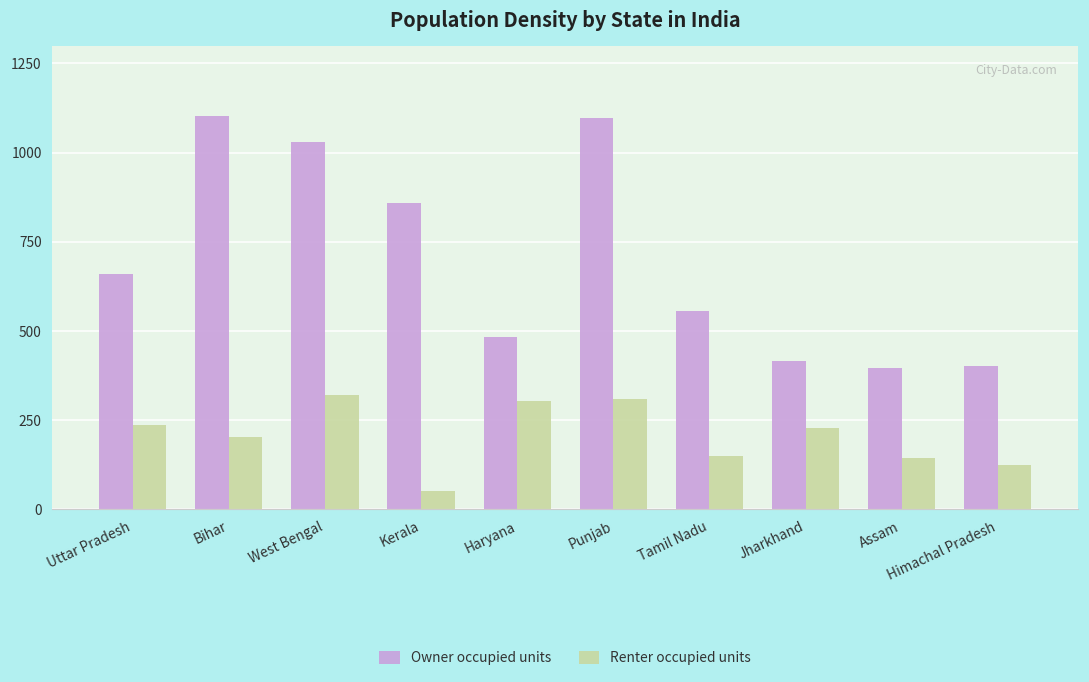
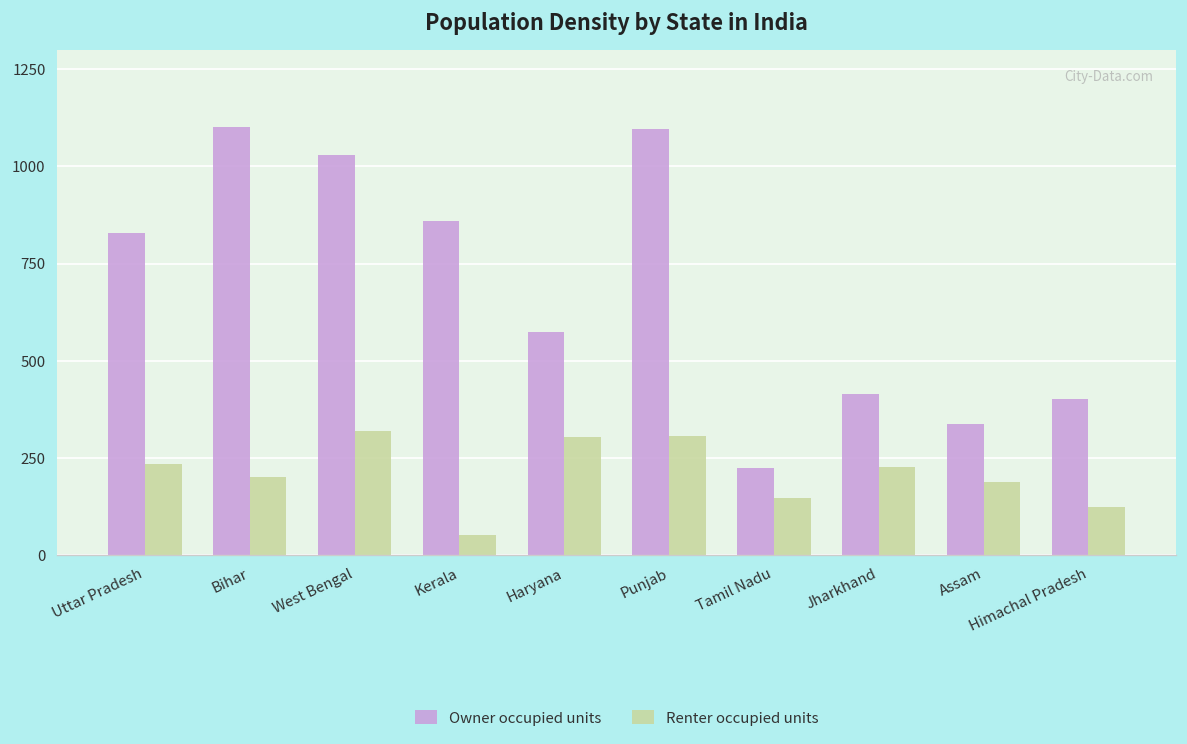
Owner occupied units, Uttar Pradesh: 660 -> 830
Owner occupied units, Haryana: 480 -> 570
Owner occupied units, Tamil Nadu: 560 -> 220
Owner occupied units, Assam: 400 -> 340
Renter occupied units, Assam: 140 -> 190
